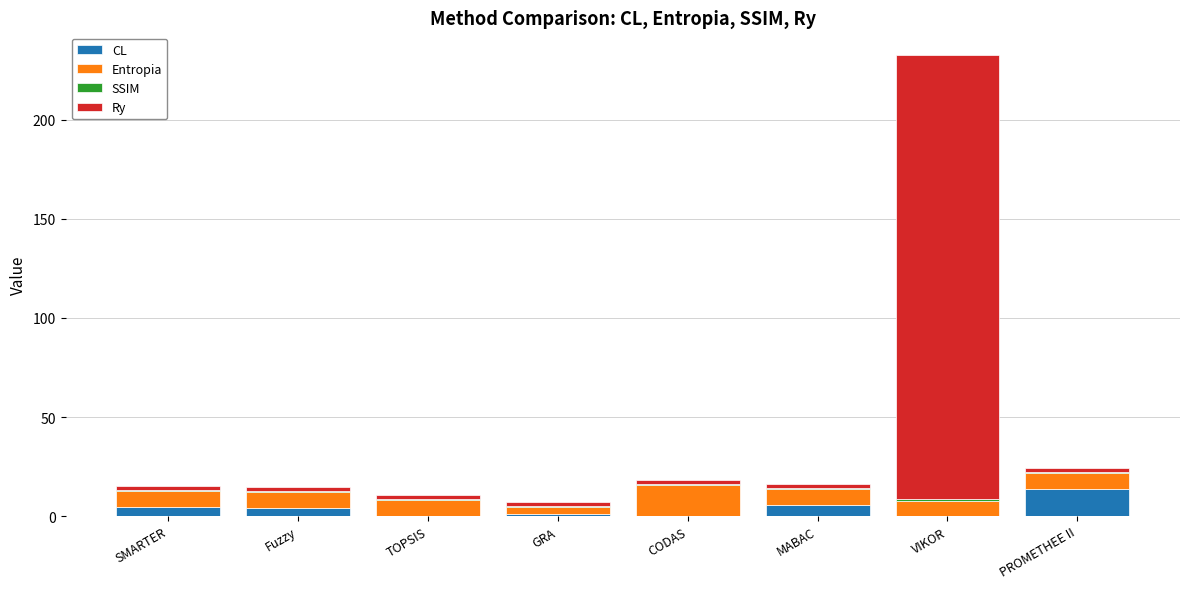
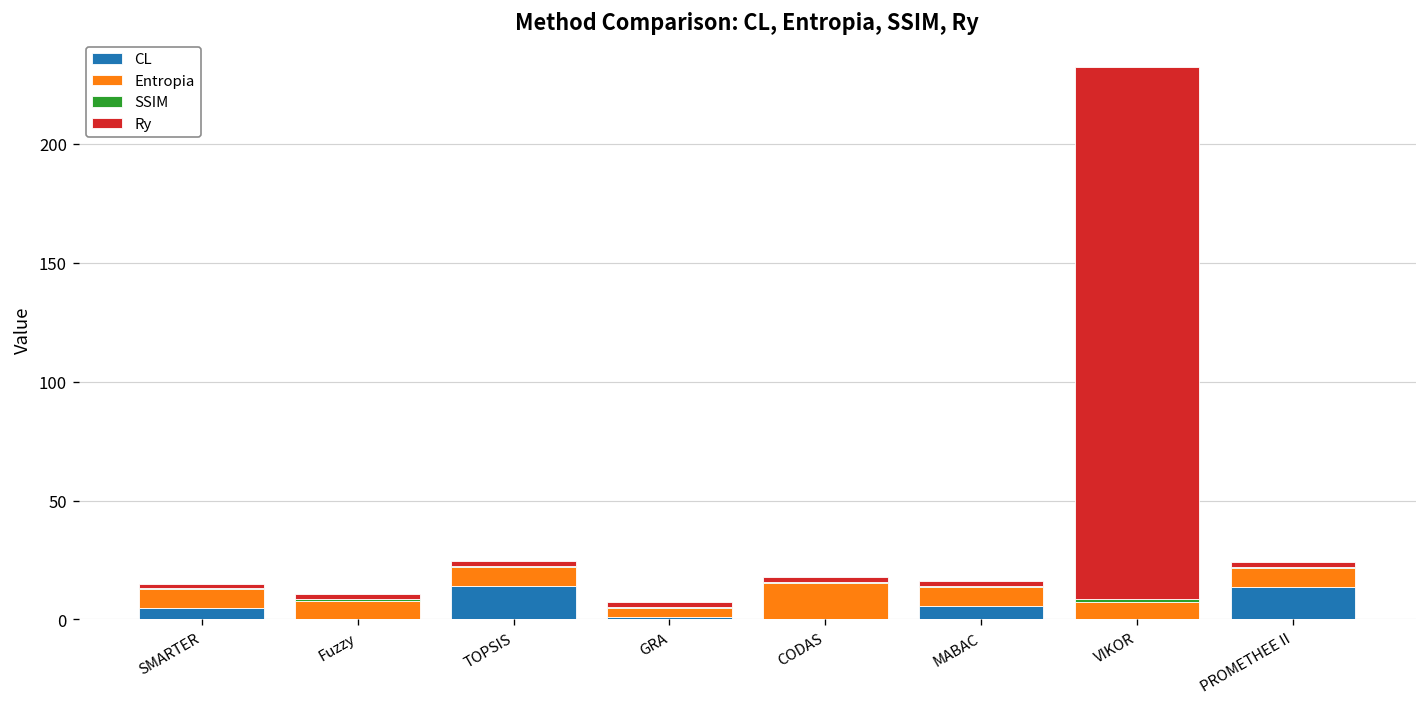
CL, Fuzzy: 4 -> 0
CL, TOPSIS: 0 -> 14
